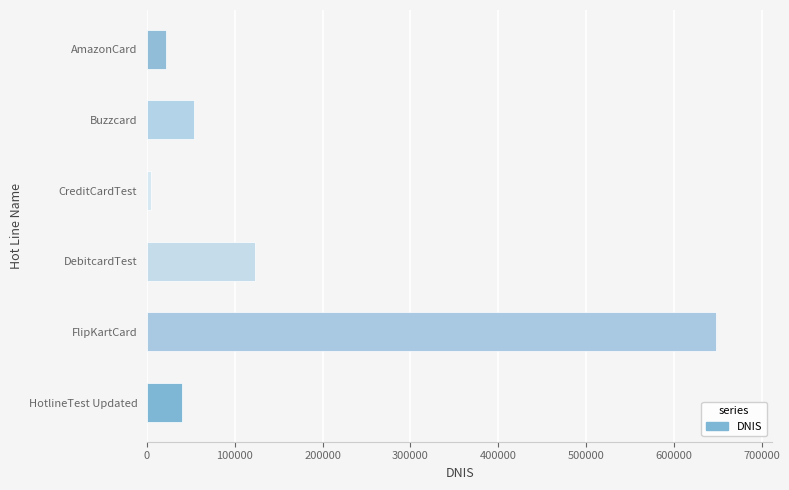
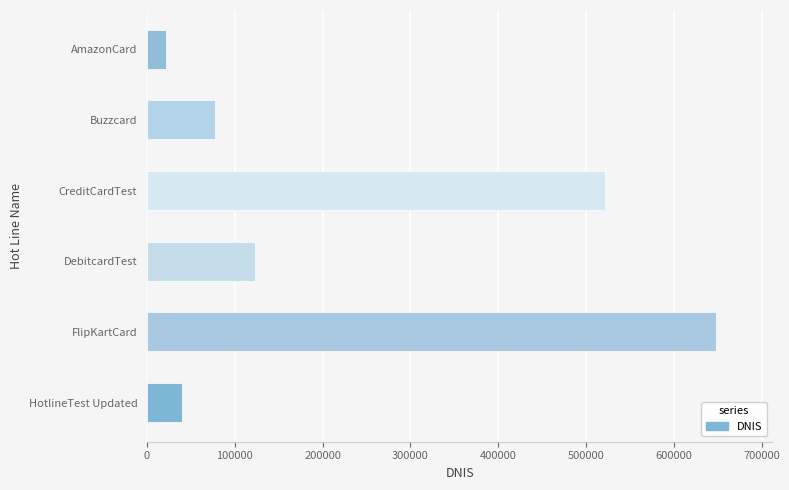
Buzzcard: 50000 -> 80000
CreditCardTest: 0 -> 520000
